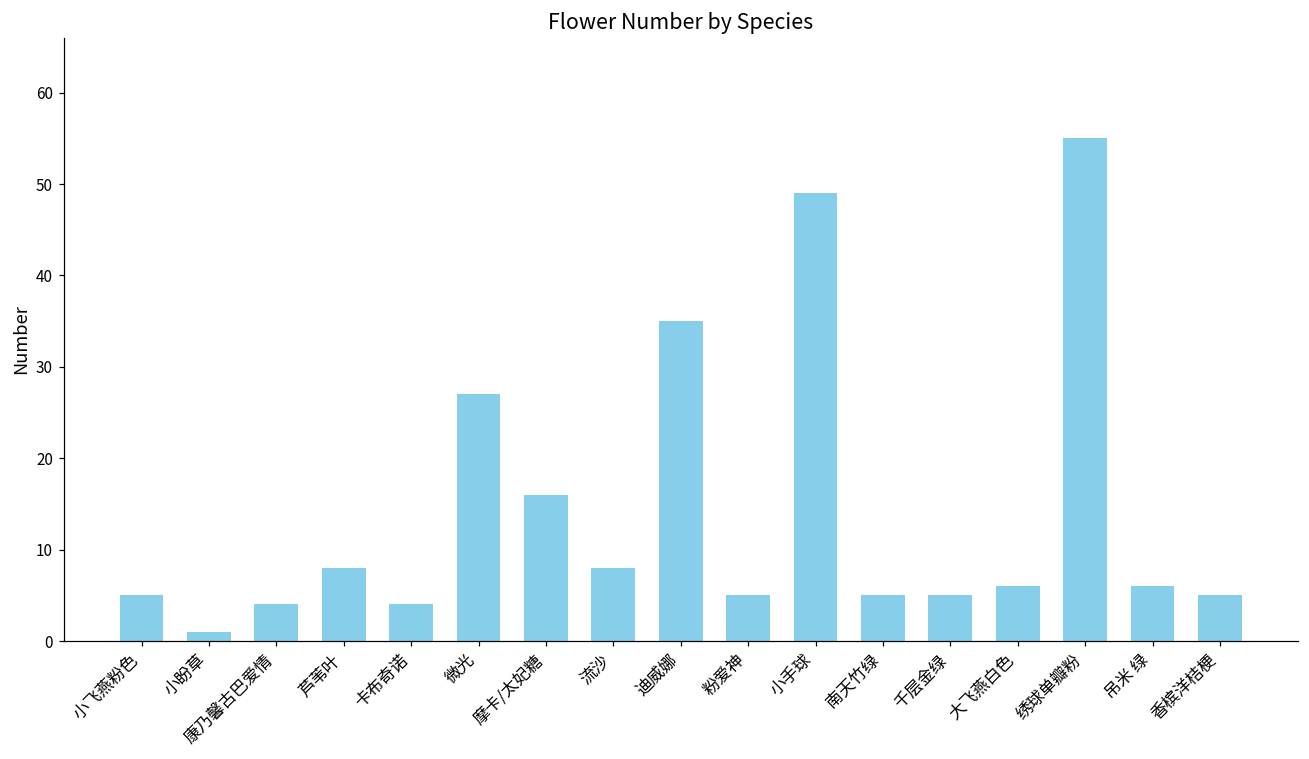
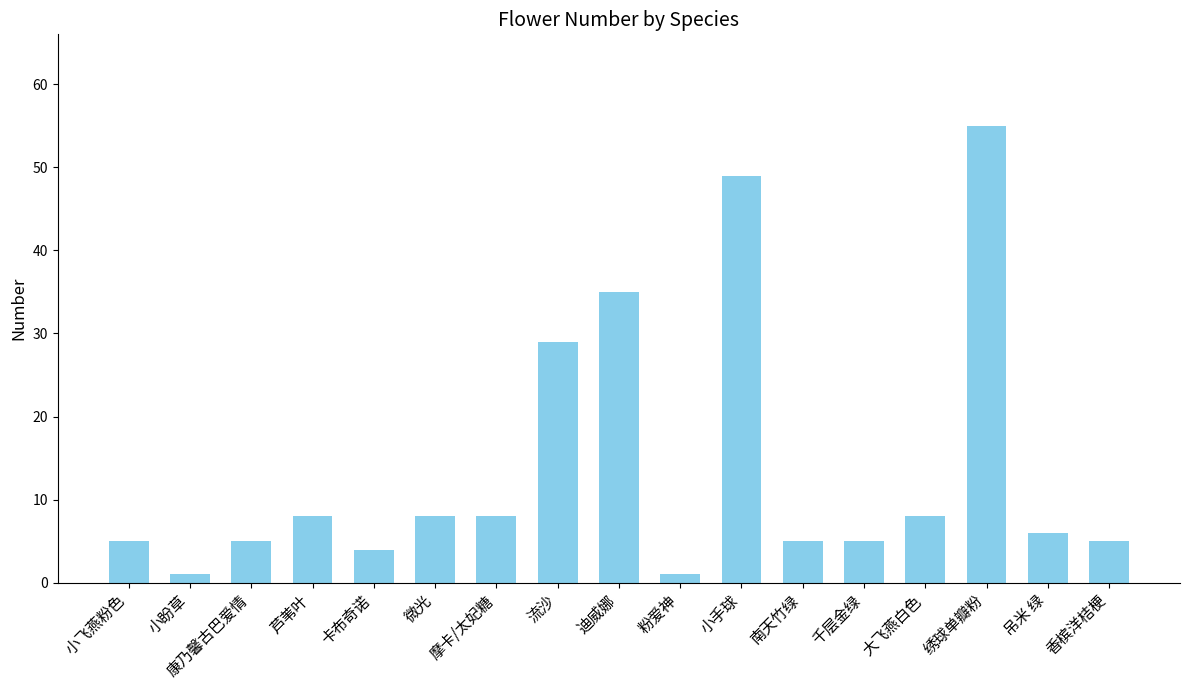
康乃馨古巴爱情: 4 -> 5
微光: 27 -> 8
摩卡/太妃糖: 16 -> 8
流沙: 8 -> 29
粉爱神: 5 -> 1
大飞燕白色: 6 -> 8
